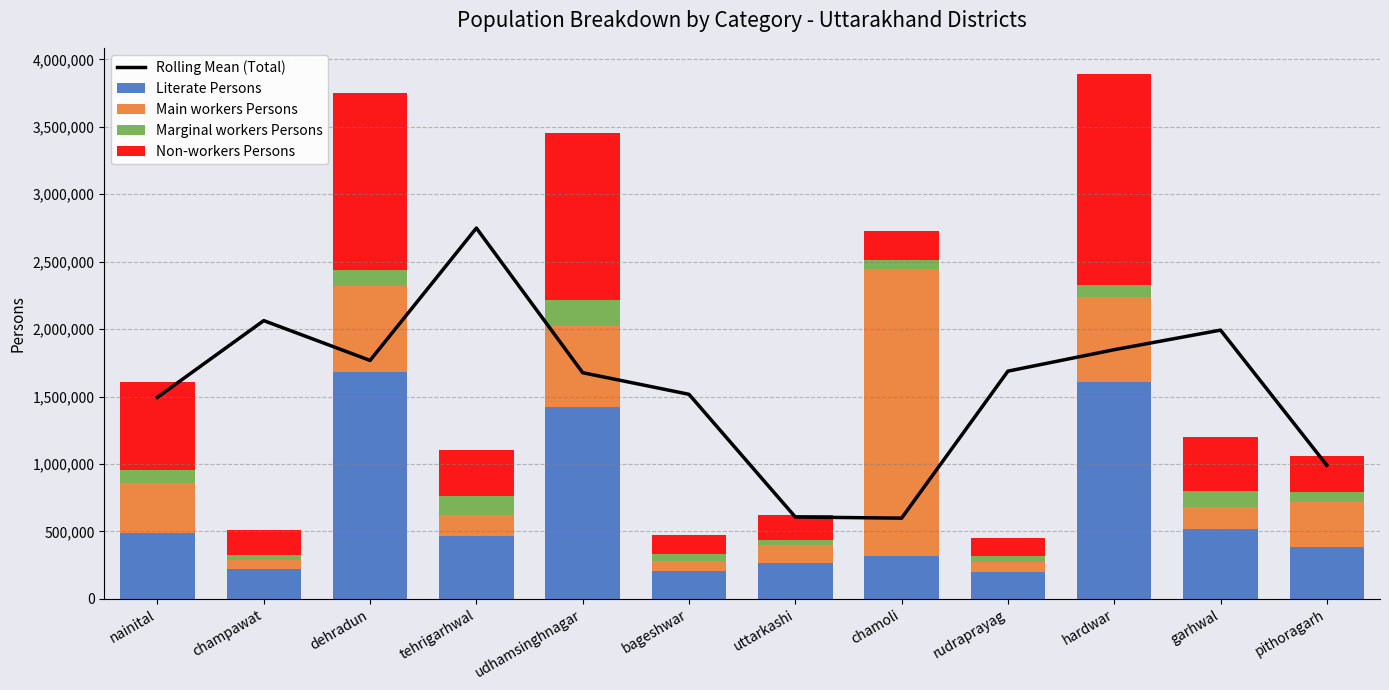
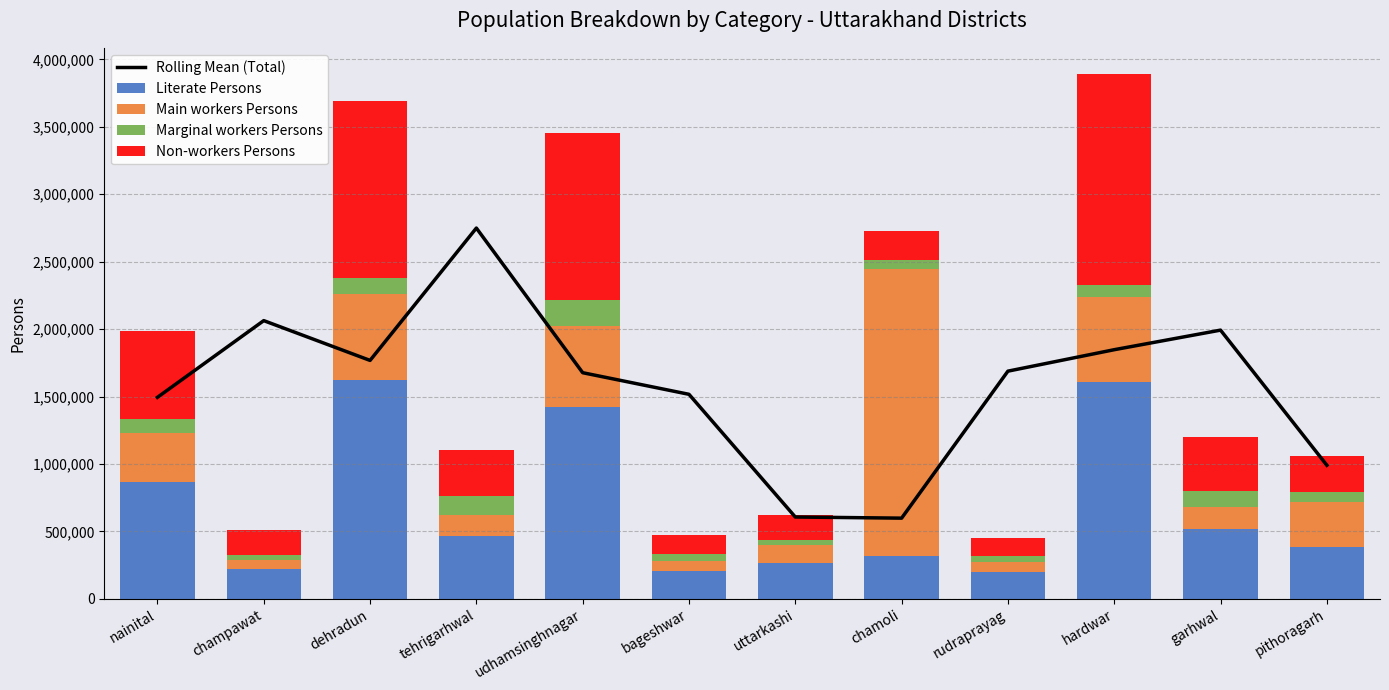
Literate Persons, nainital: 490,000 -> 870,000
Literate Persons, dehradun: 1,680,000 -> 1,620,000
